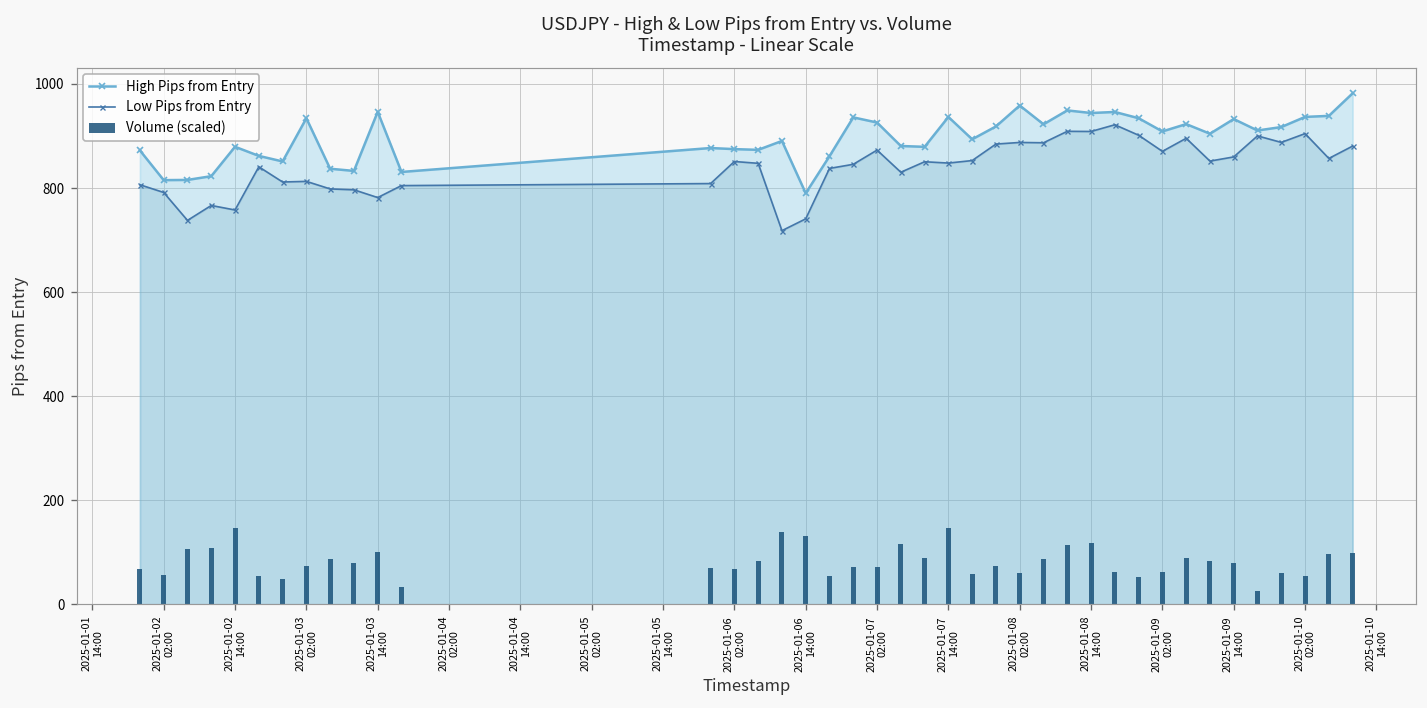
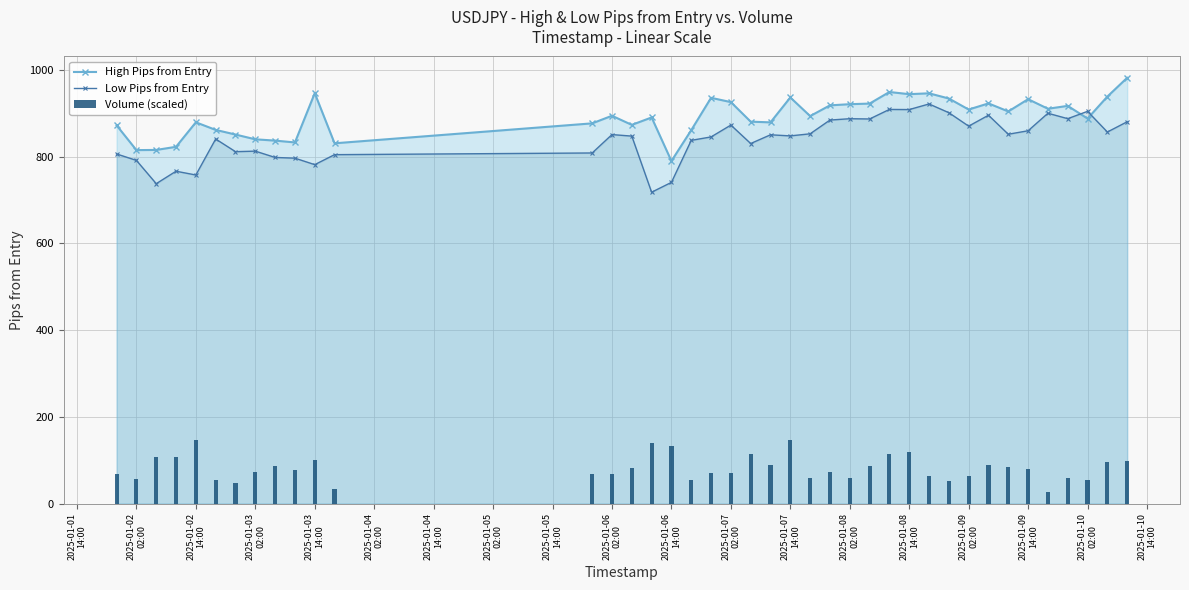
High Pips from Entry, 2025-01-03 02:00: 930 -> 840
High Pips from Entry, 2025-01-06 02:00: 870 -> 890
High Pips from Entry, 2025-01-08 02:00: 960 -> 920
High Pips from Entry, 2025-01-10 02:00: 940 -> 890
